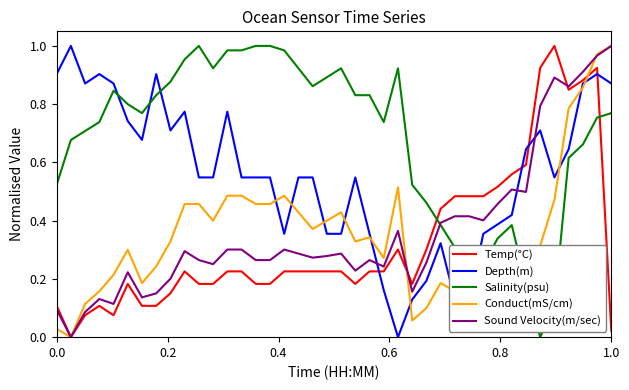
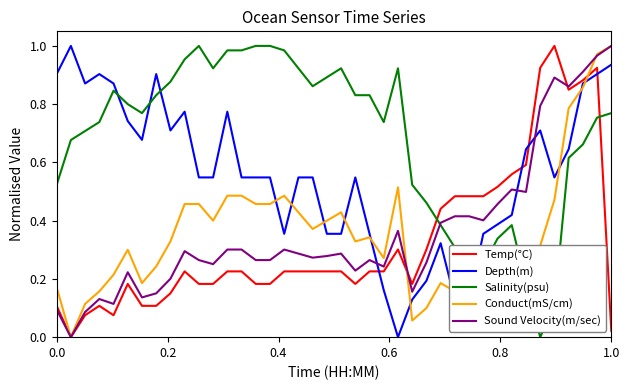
Conduct(mS/cm), 0.0: 0.03 -> 0.17
Depth(m), 1.0: 0.87 -> 0.94
